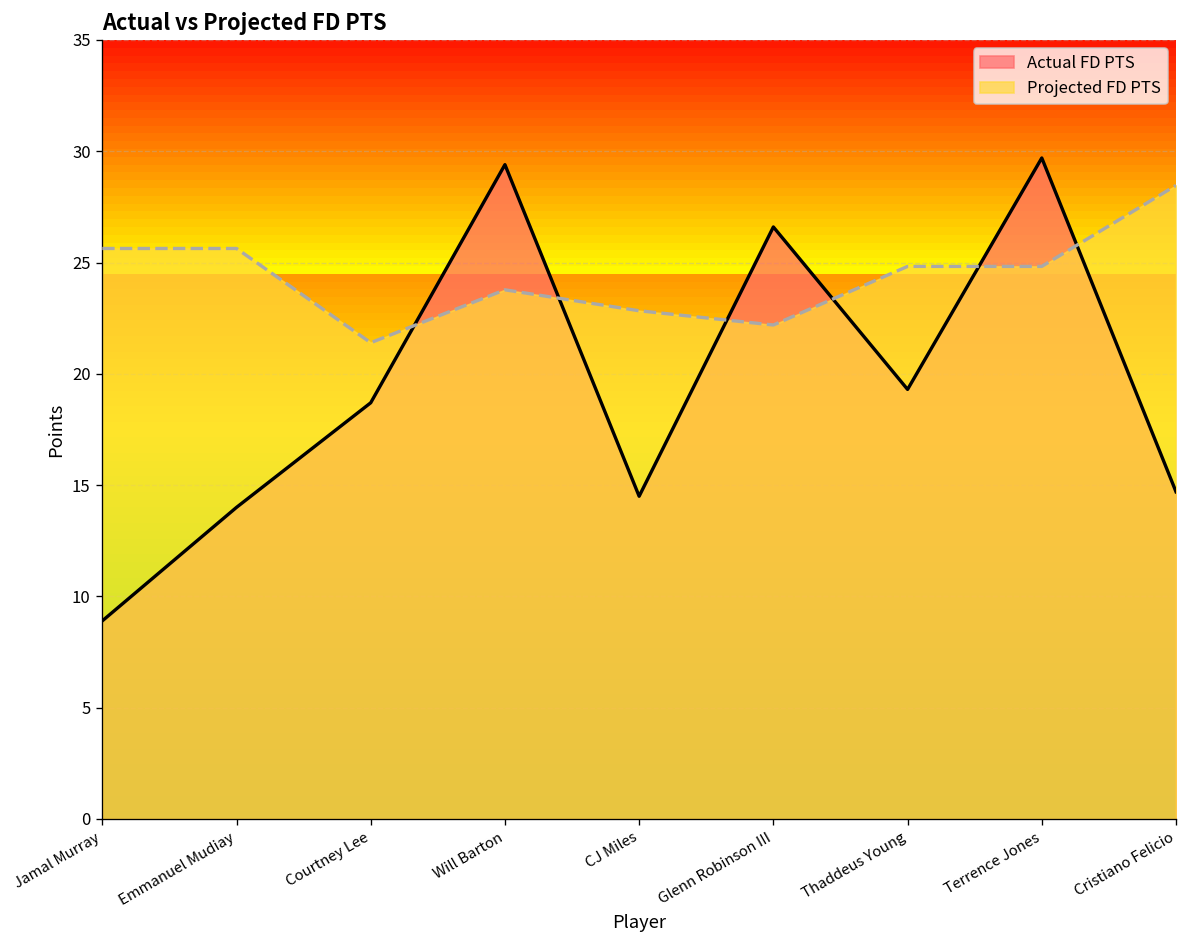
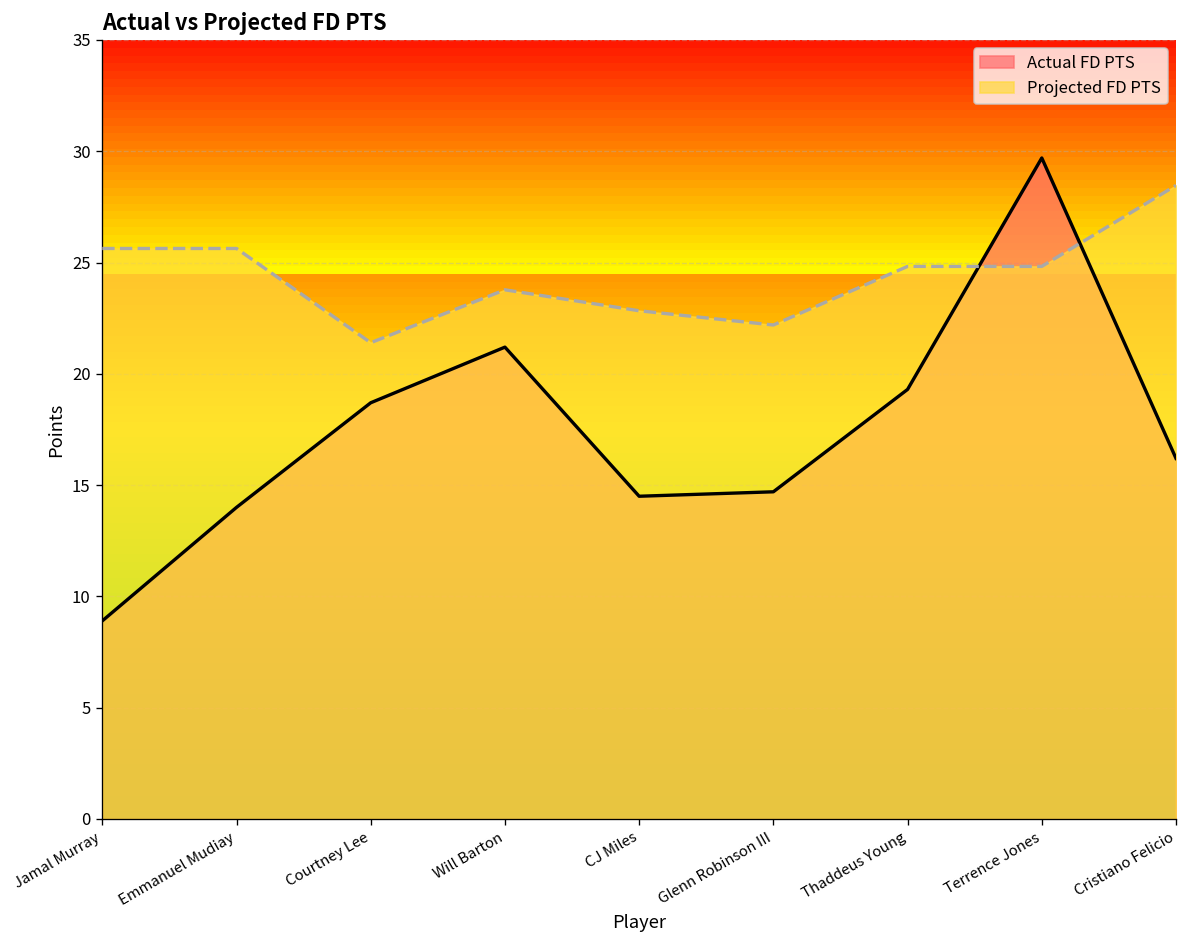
Actual FD PTS, Will Barton: 29.4 -> 21.2
Actual FD PTS, Glenn Robinson III: 26.6 -> 14.7
Actual FD PTS, Cristiano Felicio: 14.7 -> 16.2
